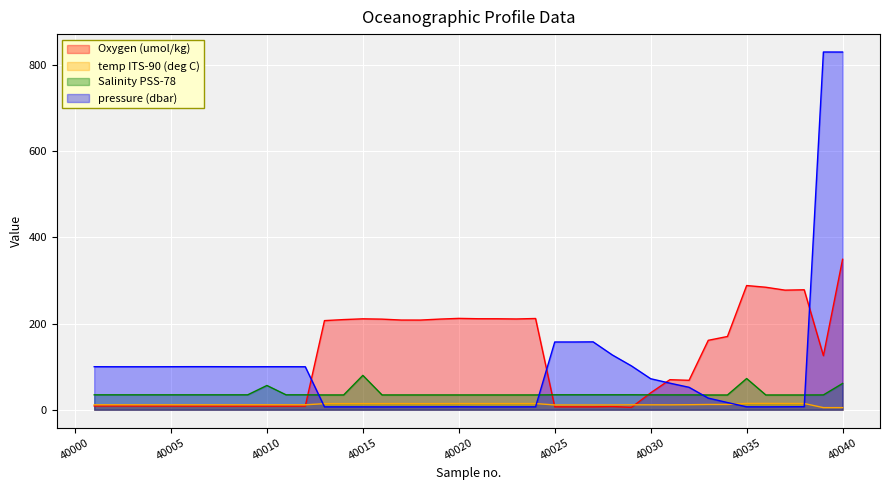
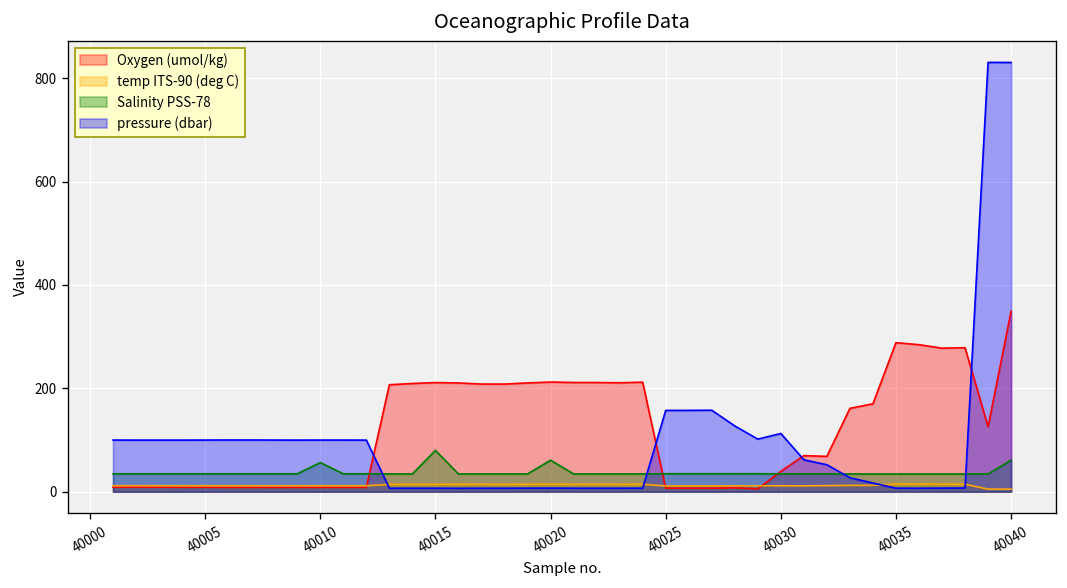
Salinity PSS-78, 40020: 30 -> 60
pressure (dbar), 40030: 70 -> 110
Salinity PSS-78, 40035: 70 -> 30
